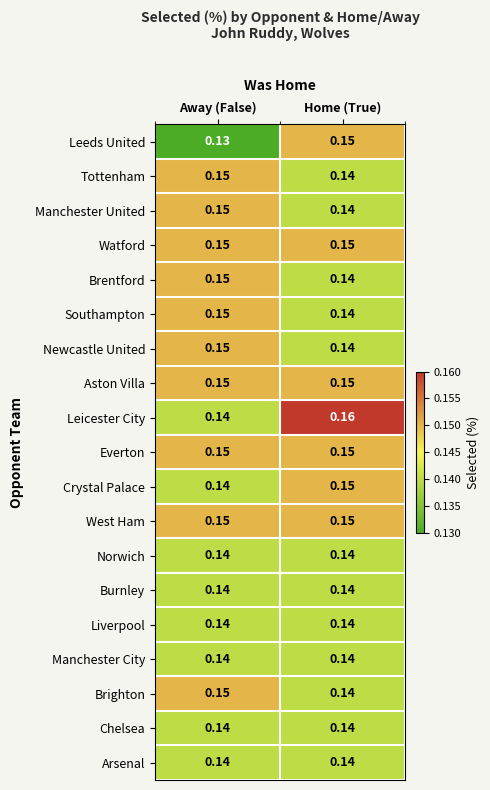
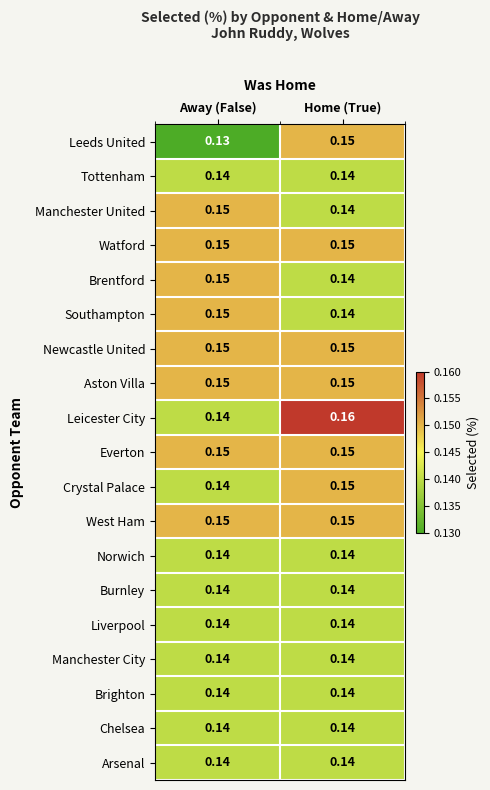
Tottenham, Away (False): 0.15 -> 0.14
Newcastle United, Home (True): 0.14 -> 0.15
Brighton, Away (False): 0.15 -> 0.14
